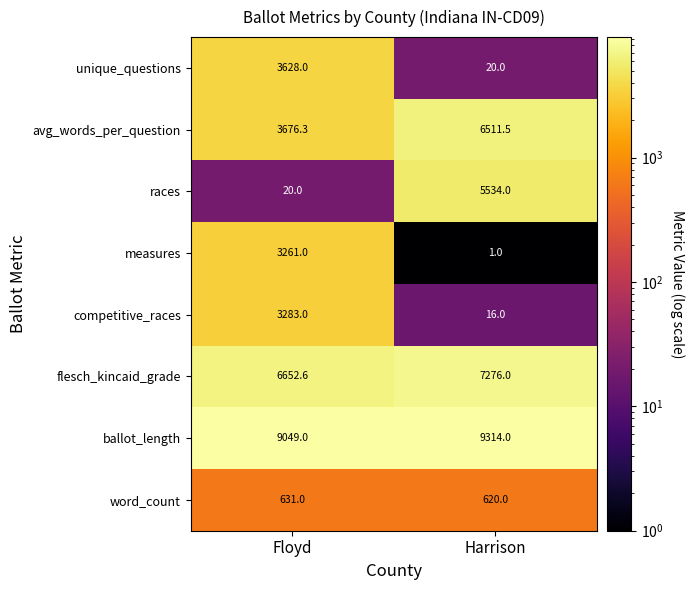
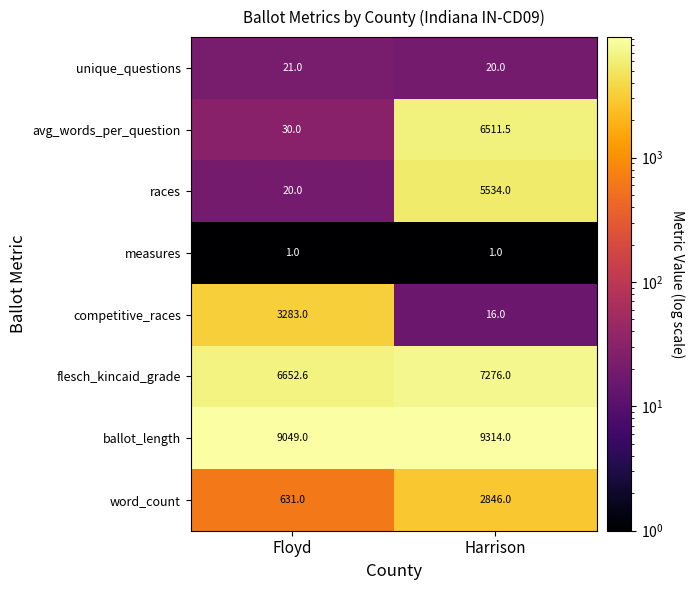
unique_questions, Floyd: 3628.0 -> 21.0
avg_words_per_question, Floyd: 3676.3 -> 30.0
measures, Floyd: 3261.0 -> 1.0
word_count, Harrison: 620.0 -> 2846.0
